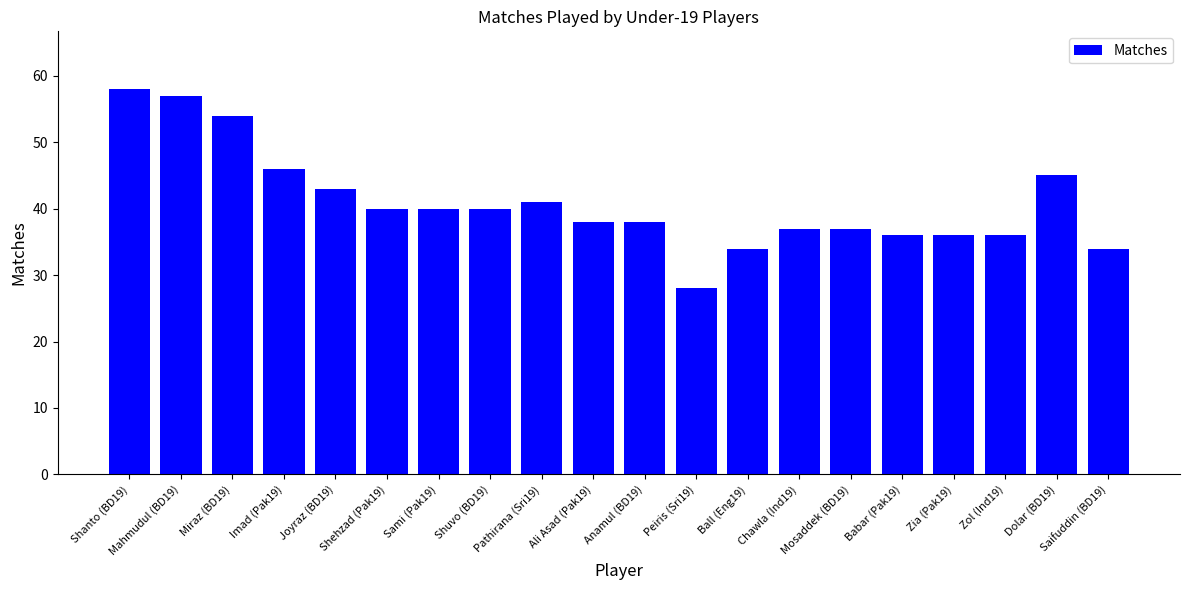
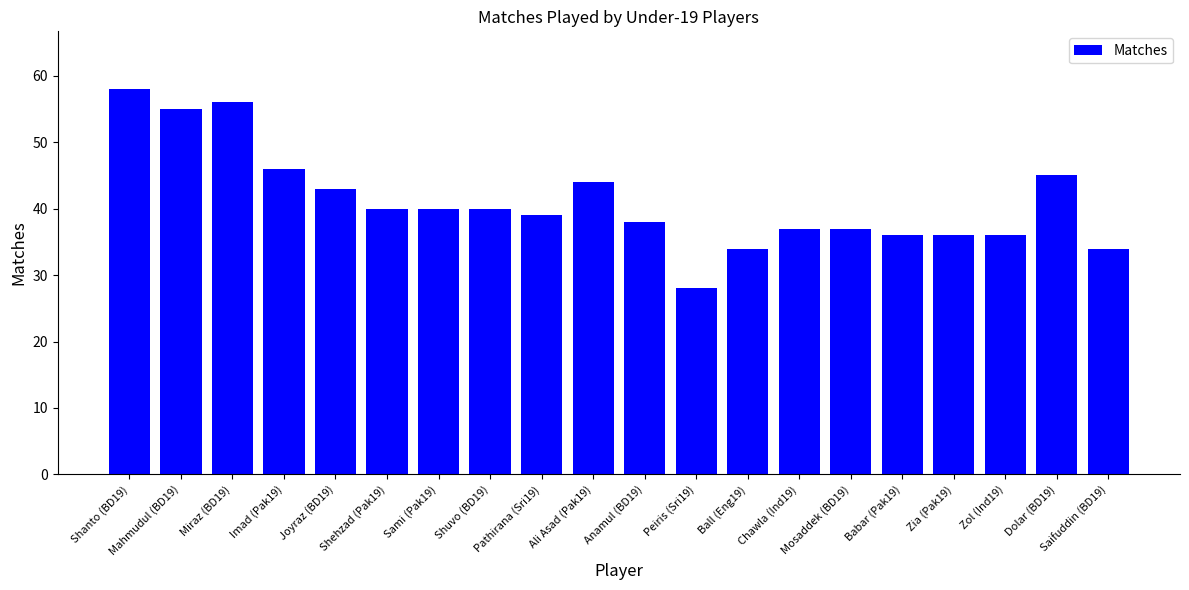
Mahmudul (BD19): 57 -> 55
Miraz (BD19): 54 -> 56
Pathirana (Sri19): 41 -> 39
Ali Asad (Pak19): 38 -> 44
